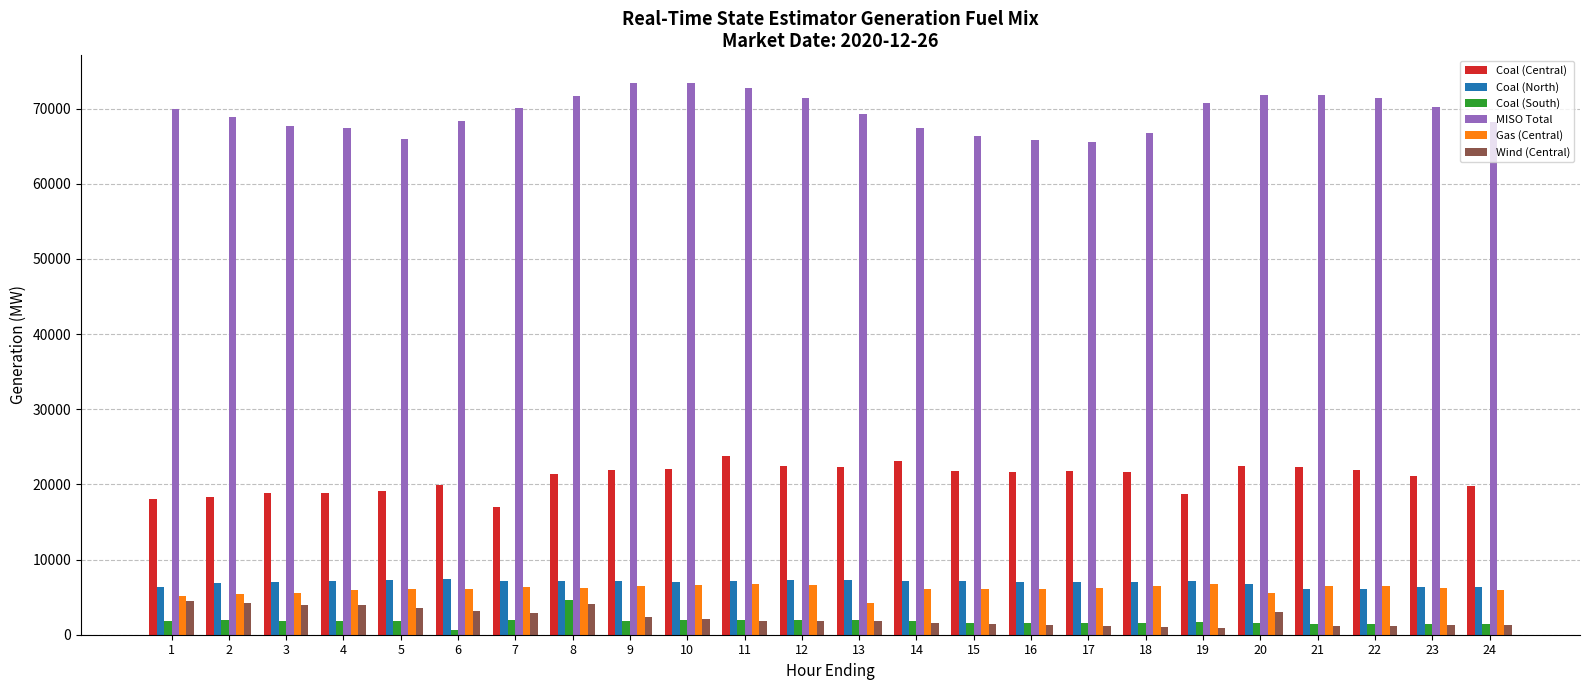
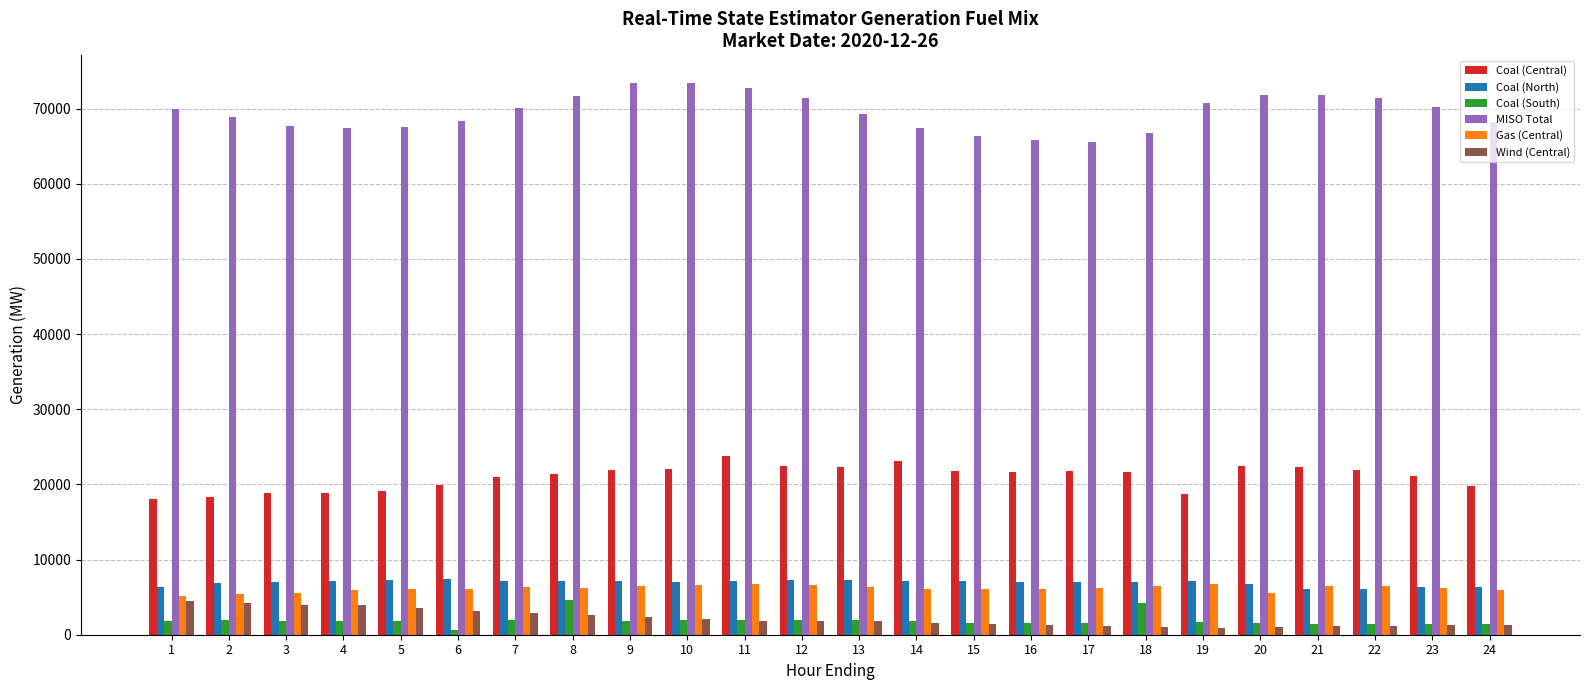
MISO Total, 5: 66000 -> 68000
Coal (Central), 7: 17000 -> 21000
Wind (Central), 8: 4000 -> 3000
Gas (Central), 13: 4000 -> 6000
Coal (South), 18: 2000 -> 4000
Wind (Central), 20: 3000 -> 1000
